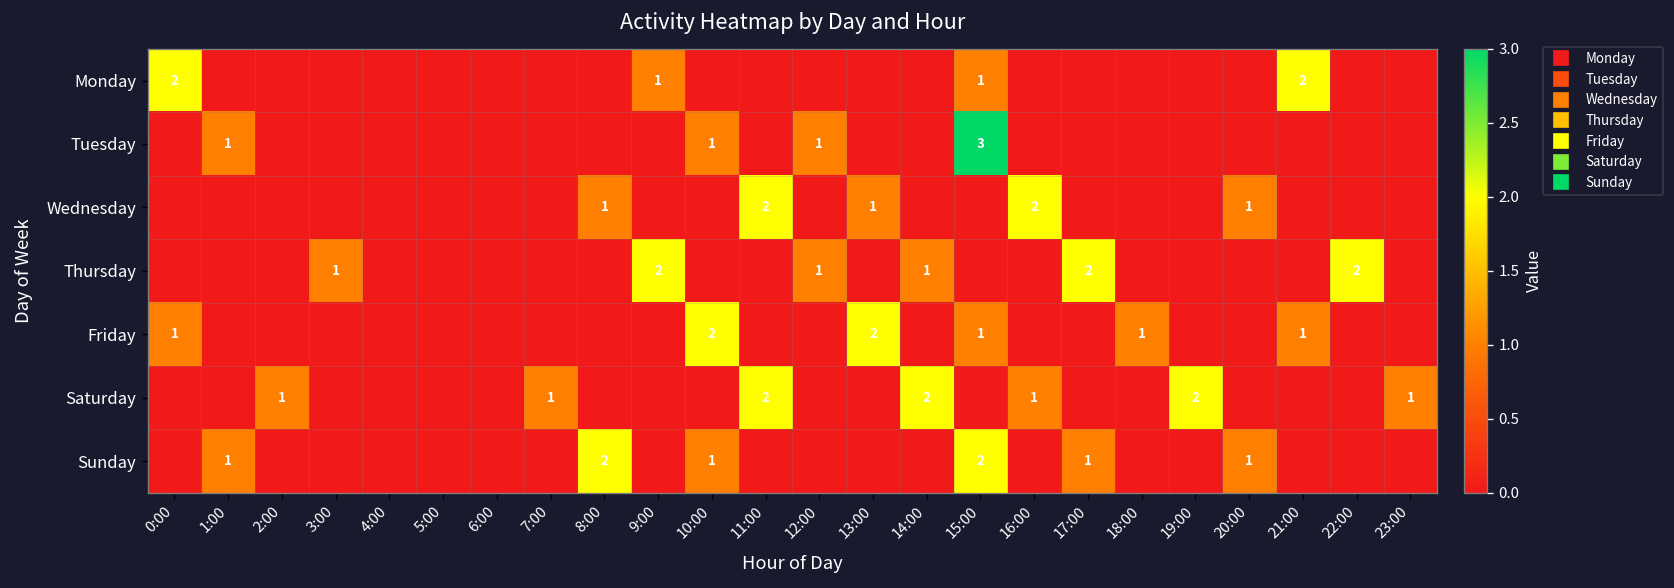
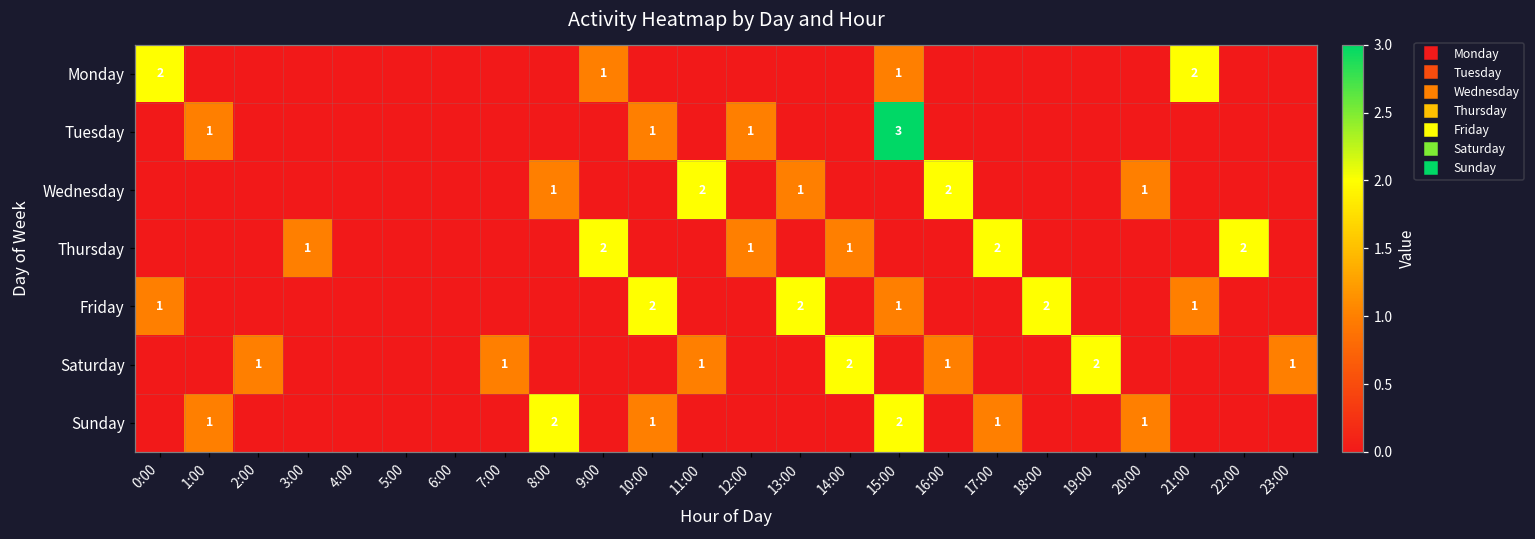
Friday, 18:00: 1 -> 2
Saturday, 11:00: 2 -> 1
